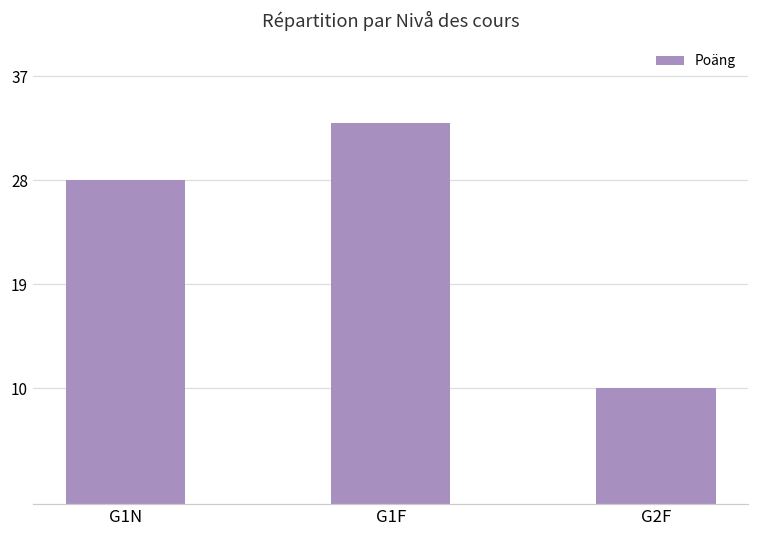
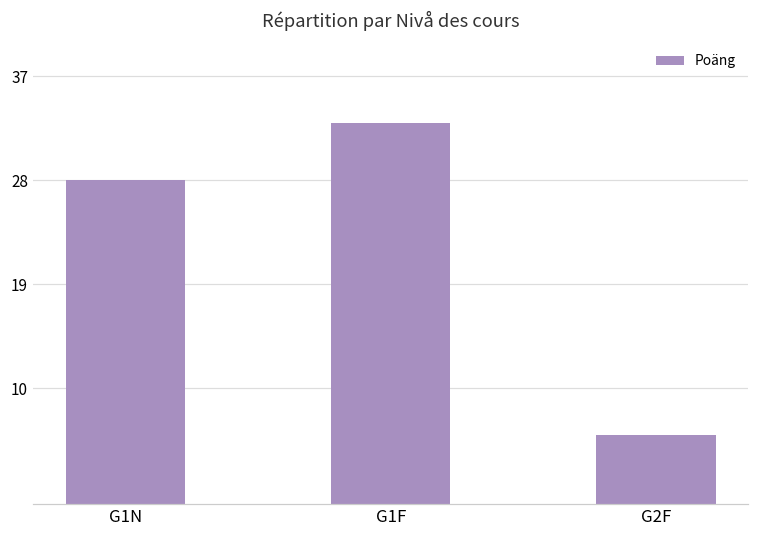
G2F: 10 -> 6
